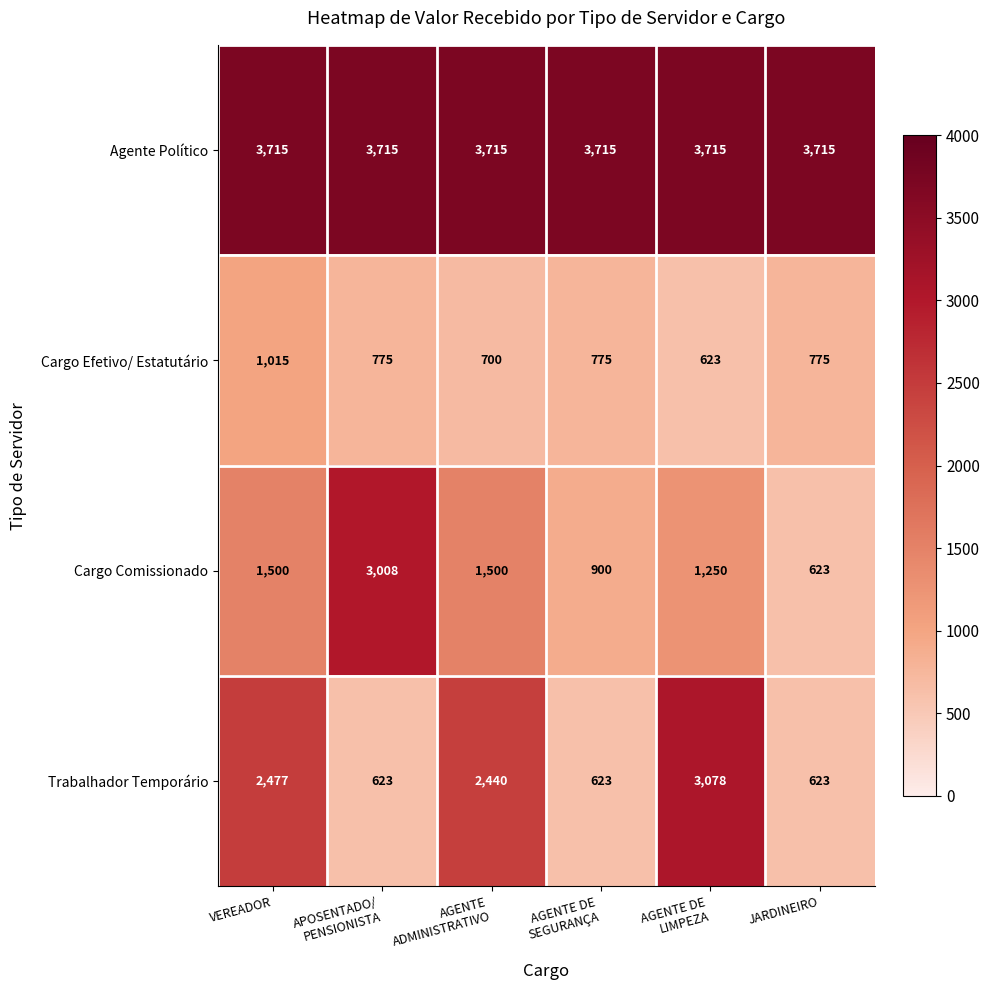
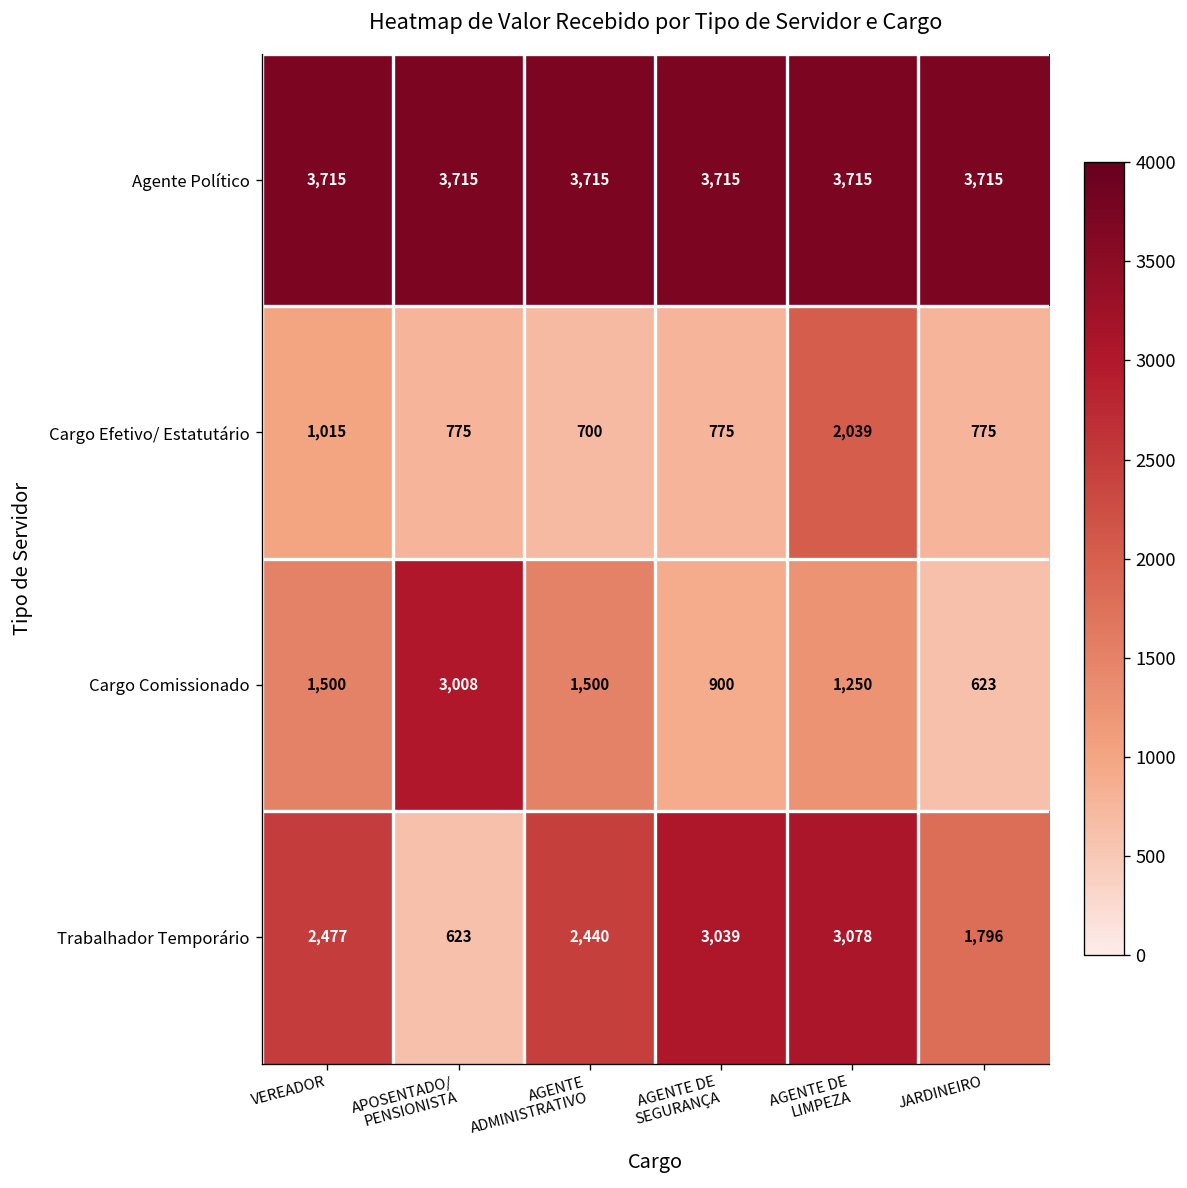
Cargo Efetivo/ Estatutário, AGENTE DE LIMPEZA: 623 -> 2,039
Trabalhador Temporário, AGENTE DE SEGURANÇA: 623 -> 3,039
Trabalhador Temporário, JARDINEIRO: 623 -> 1,796
